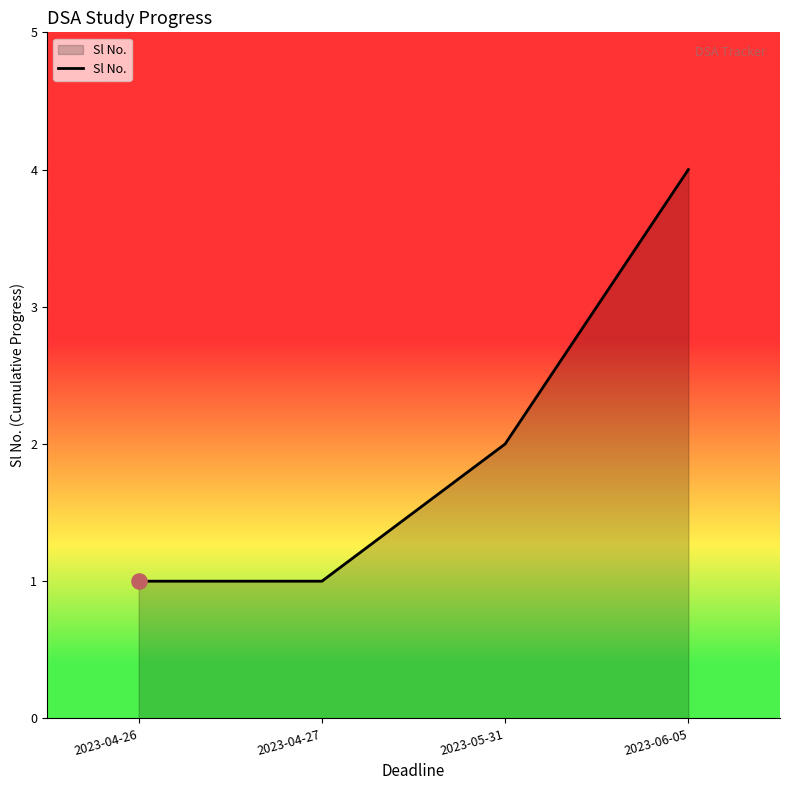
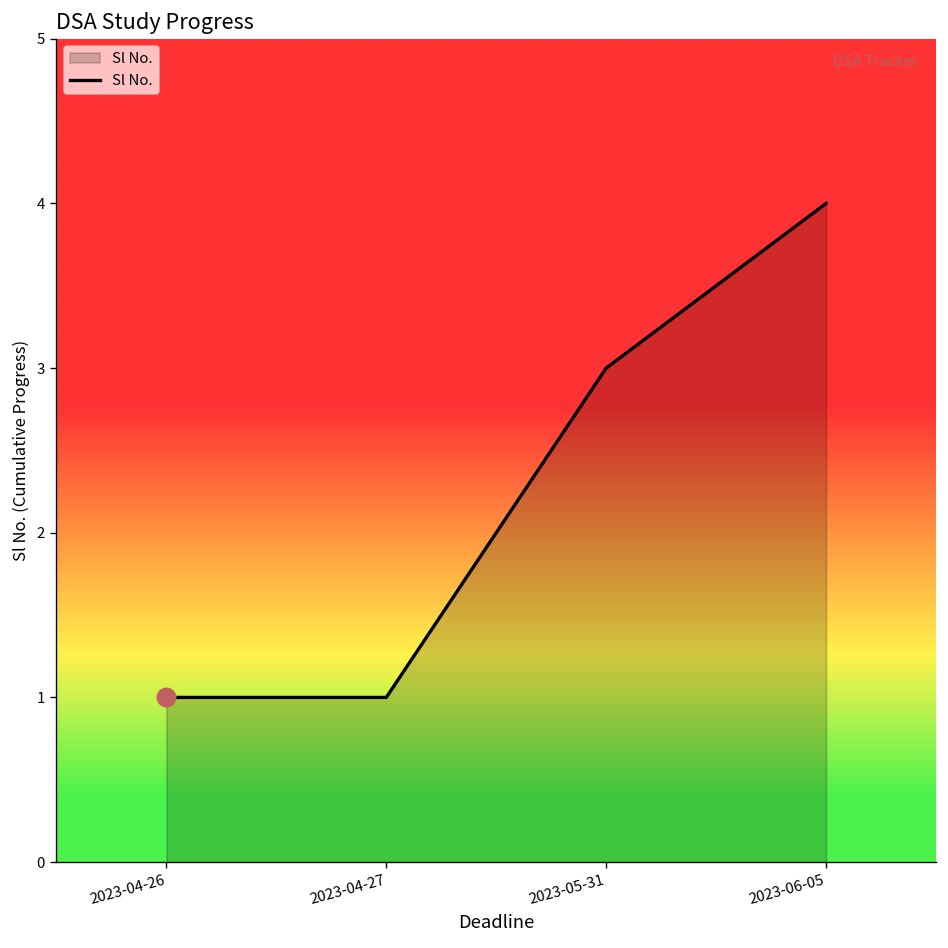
Sl No., 2023-05-31: 2 -> 3
